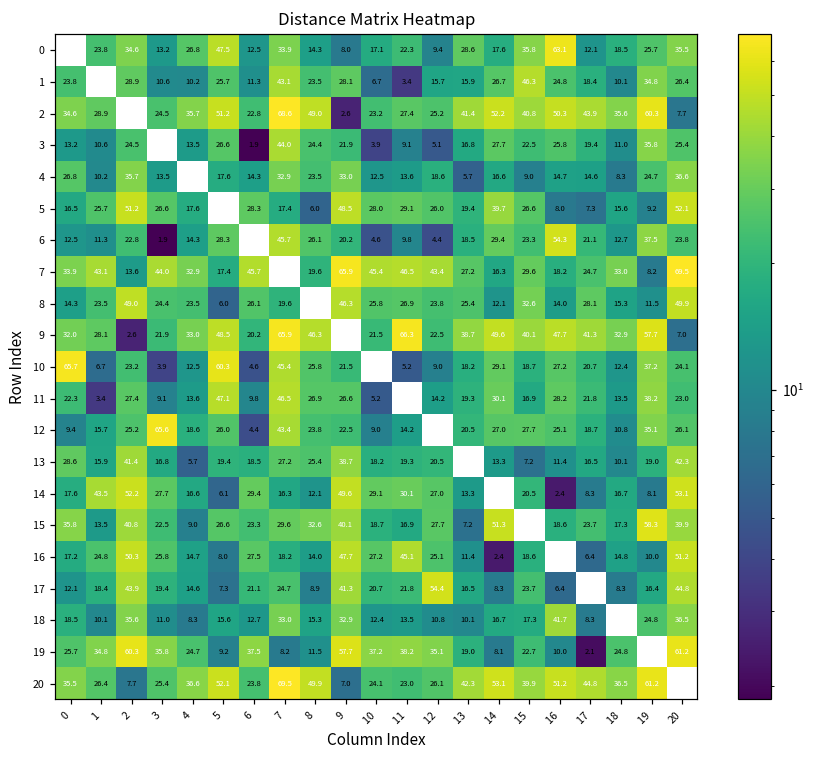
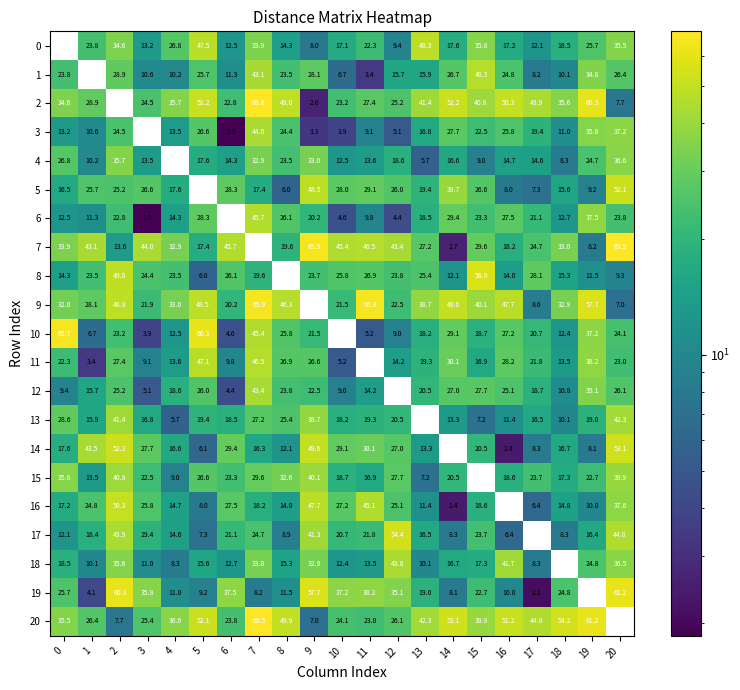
0, 13: 28.6 -> 48.3
0, 16: 63.1 -> 17.2
1, 17: 18.4 -> 8.2
3, 9: 21.9 -> 3.3
3, 20: 25.4 -> 37.2
5, 2: 51.2 -> 25.2
6, 16: 54.3 -> 27.5
7, 14: 16.3 -> 2.7
8, 9: 46.3 -> 23.7
8, 15: 32.6 -> 56.9
8, 20: 49.9 -> 9.3
9, 2: 2.6 -> 48.8
9, 17: 41.3 -> 8.6
12, 3: 65.6 -> 5.1
15, 14: 51.3 -> 20.5
15, 19: 58.3 -> 22.7
16, 20: 51.2 -> 37.6
18, 12: 10.8 -> 43.8
19, 1: 34.8 -> 4.1
19, 4: 24.7 -> 11.0
20, 18: 36.5 -> 54.2
